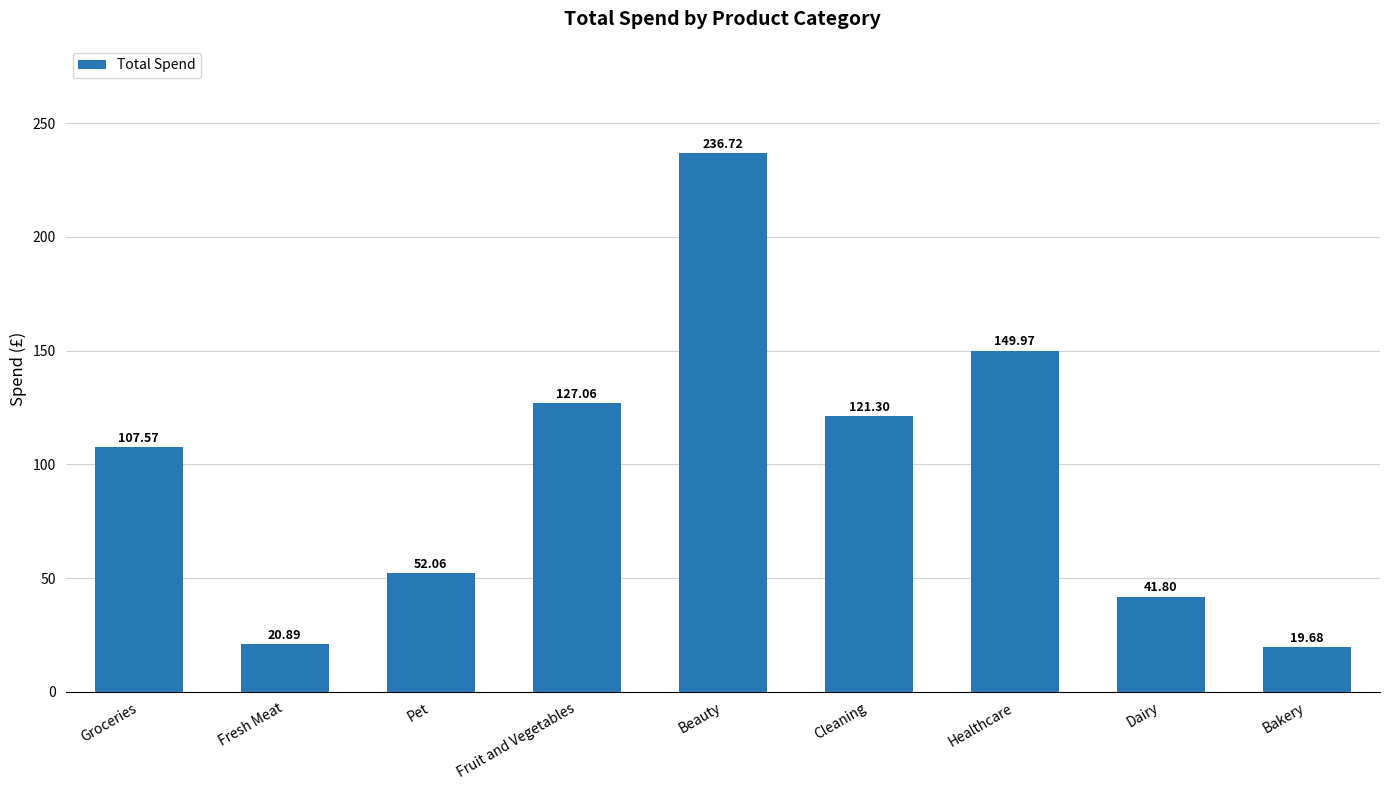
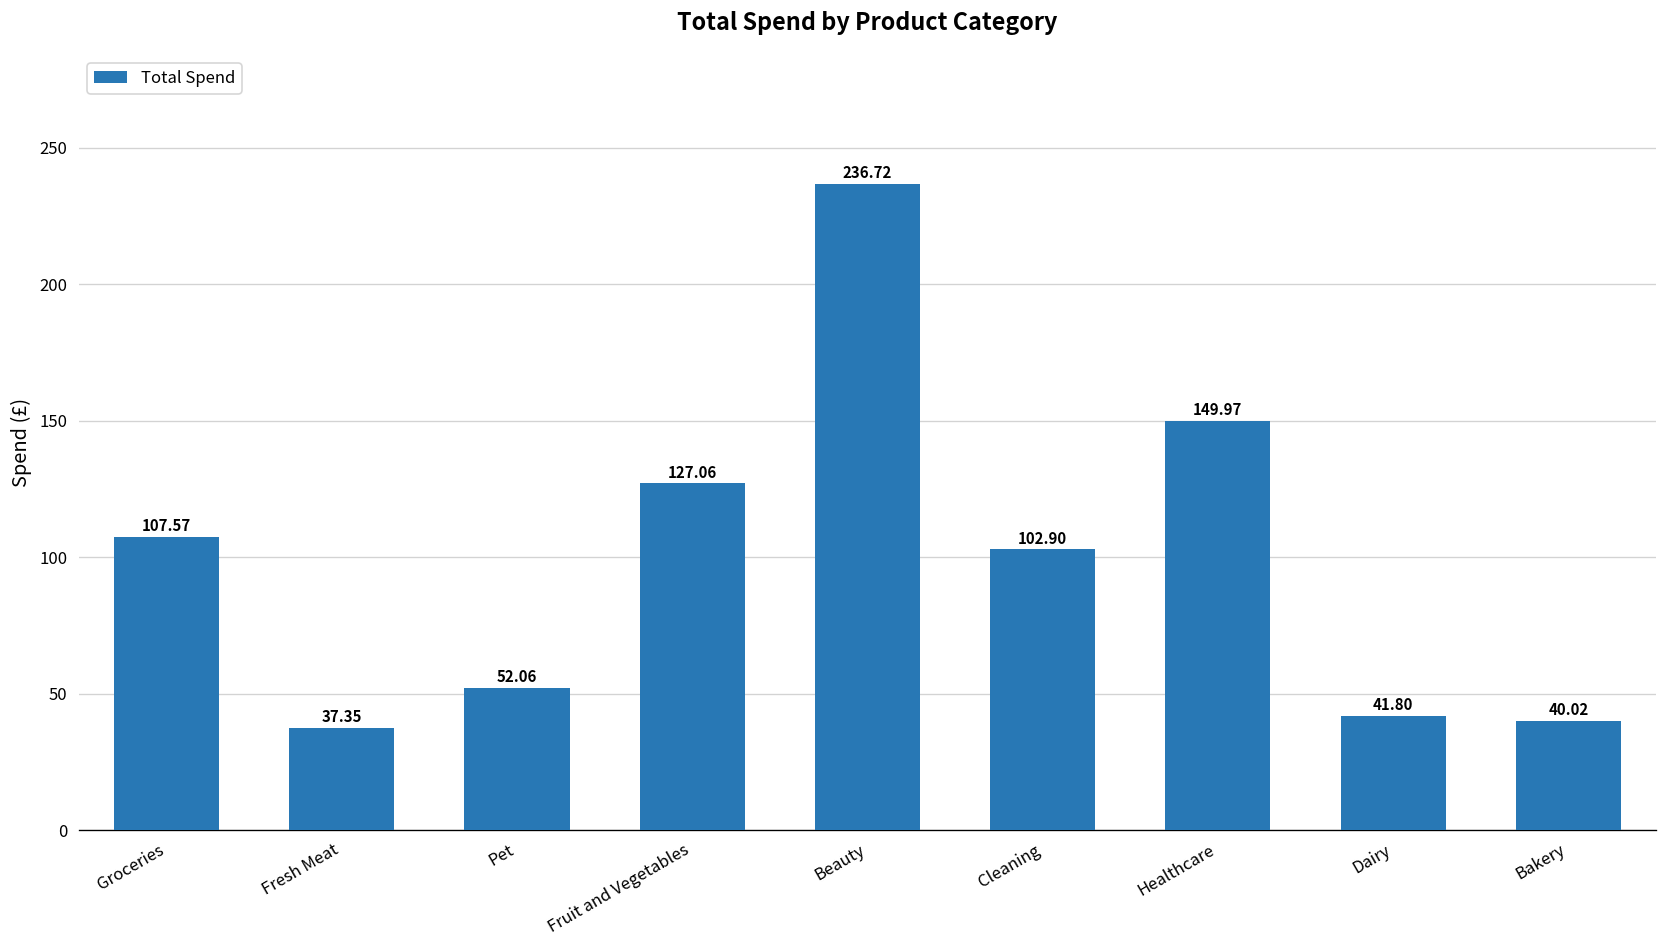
Fresh Meat: 20.89 -> 37.35
Cleaning: 121.30 -> 102.90
Bakery: 19.68 -> 40.02
